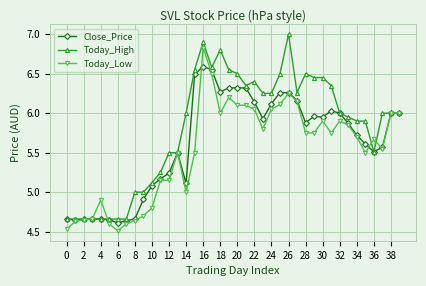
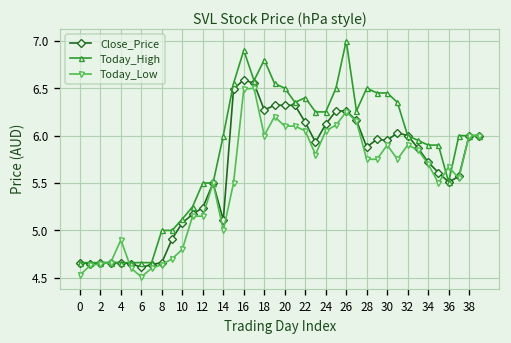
Today_Low, 16: 6.8 -> 6.5
